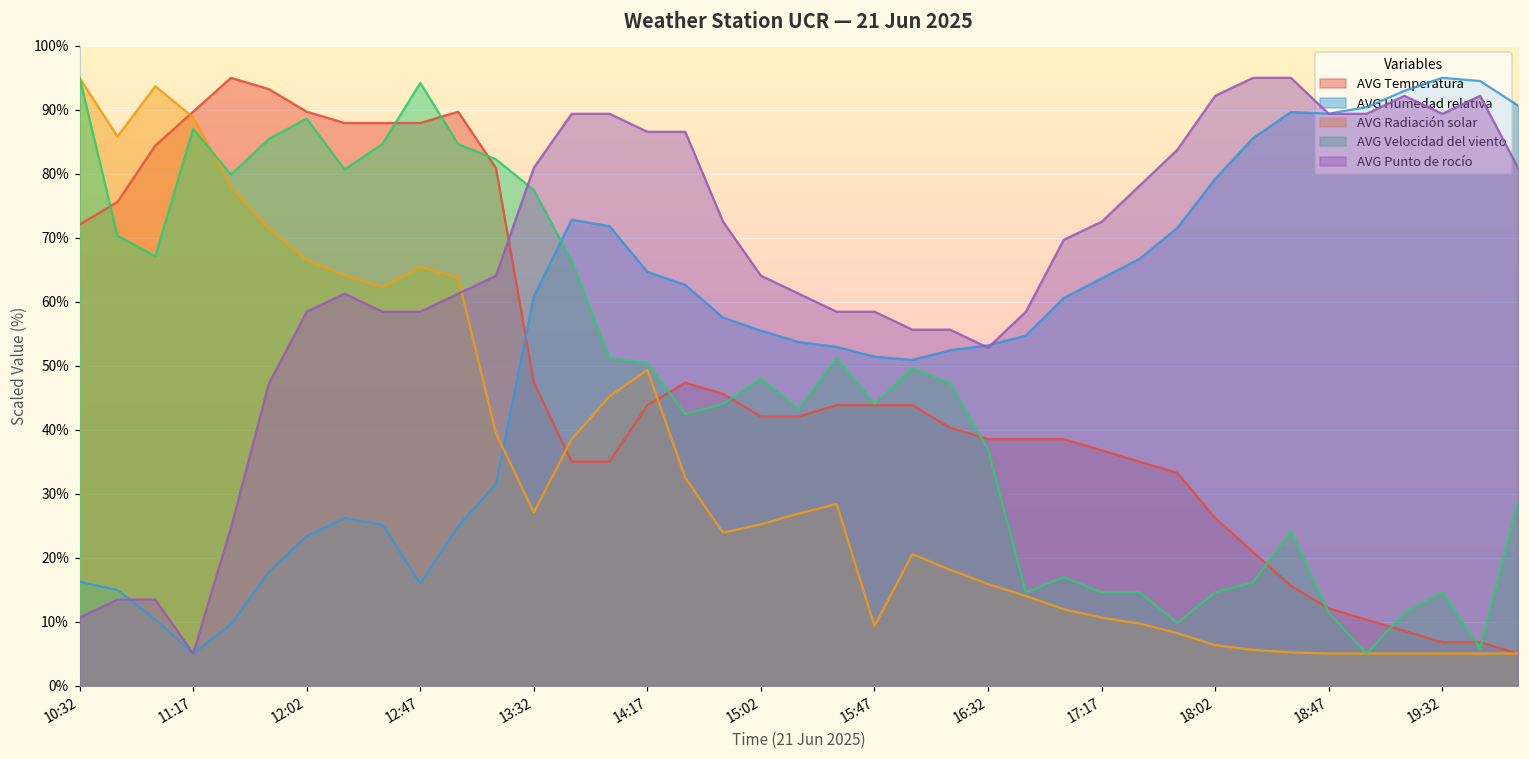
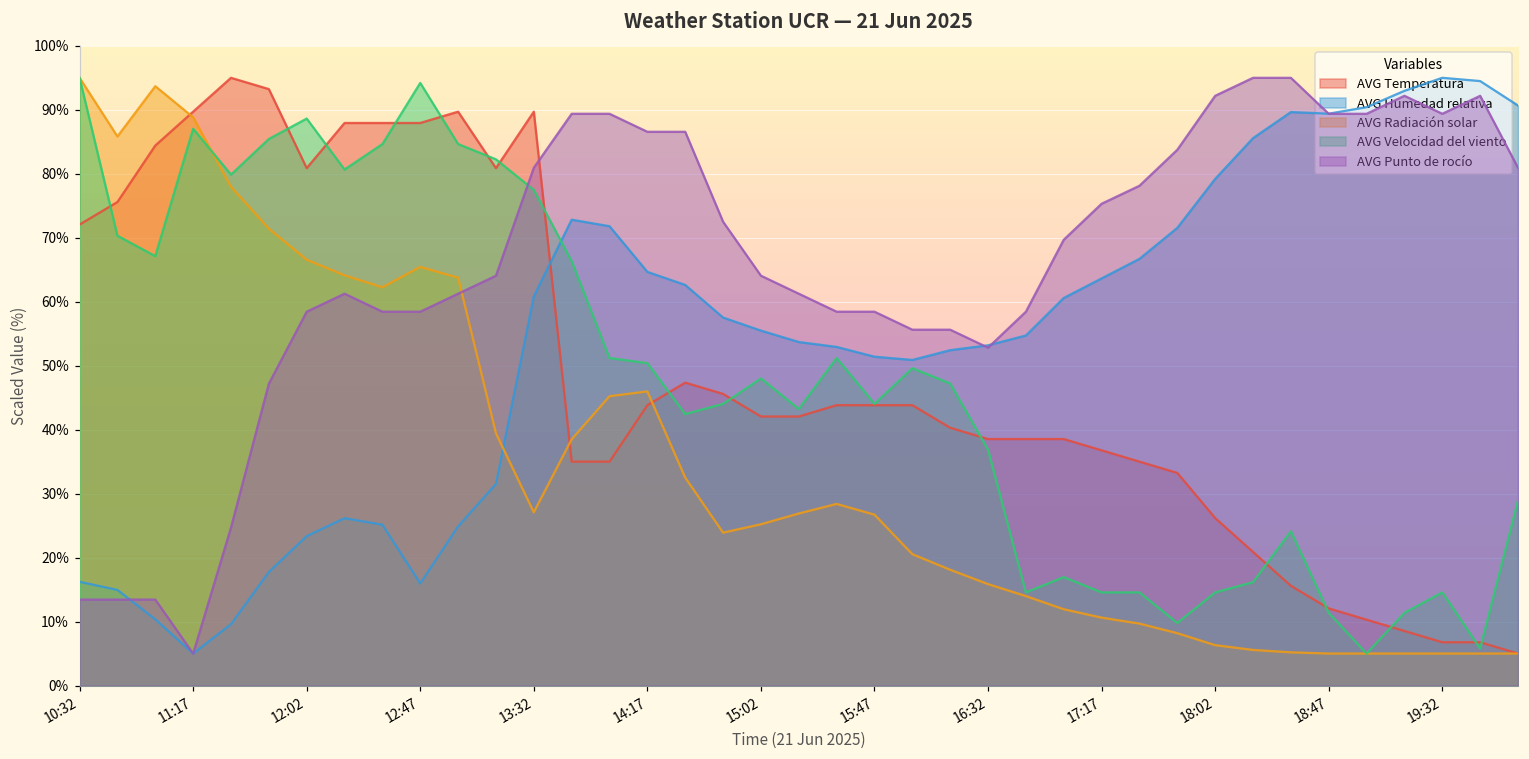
AVG Punto de rocío, 10:32: 11% -> 13%
AVG Temperatura, 12:02: 90% -> 81%
AVG Temperatura, 13:32: 47% -> 90%
AVG Radiación solar, 14:17: 49% -> 46%
AVG Radiación solar, 15:47: 9% -> 27%
AVG Punto de rocío, 17:17: 72% -> 75%
